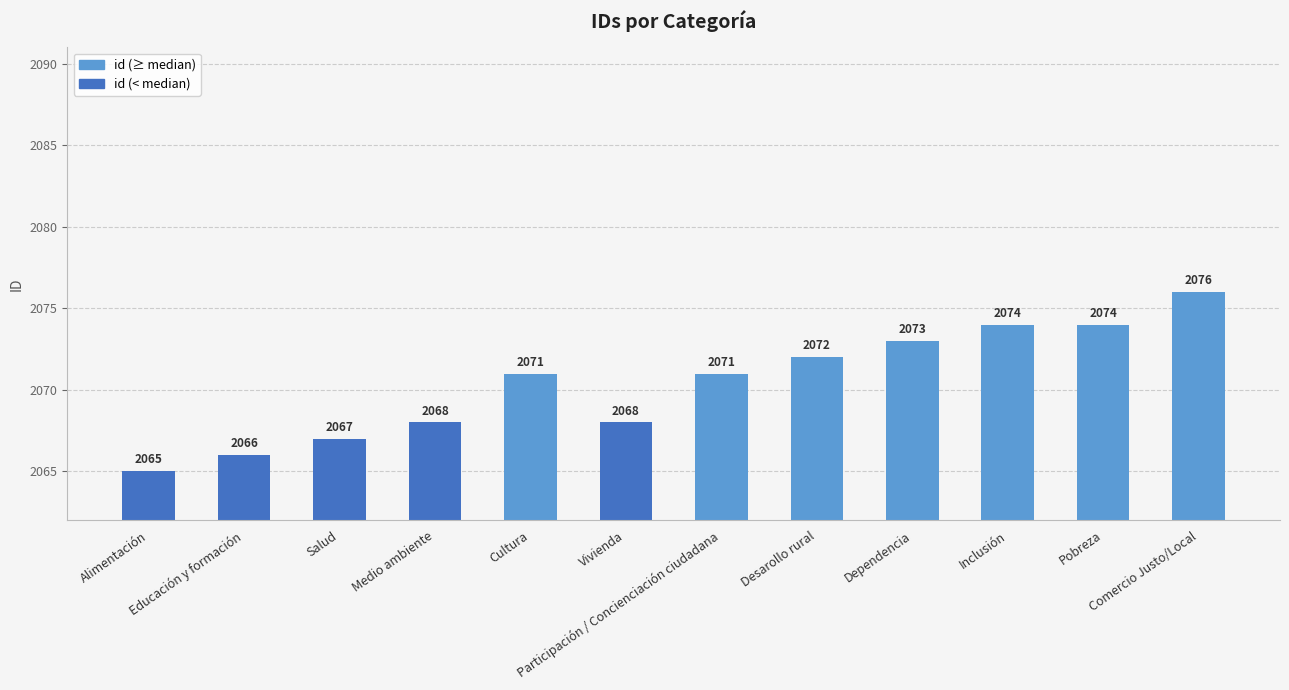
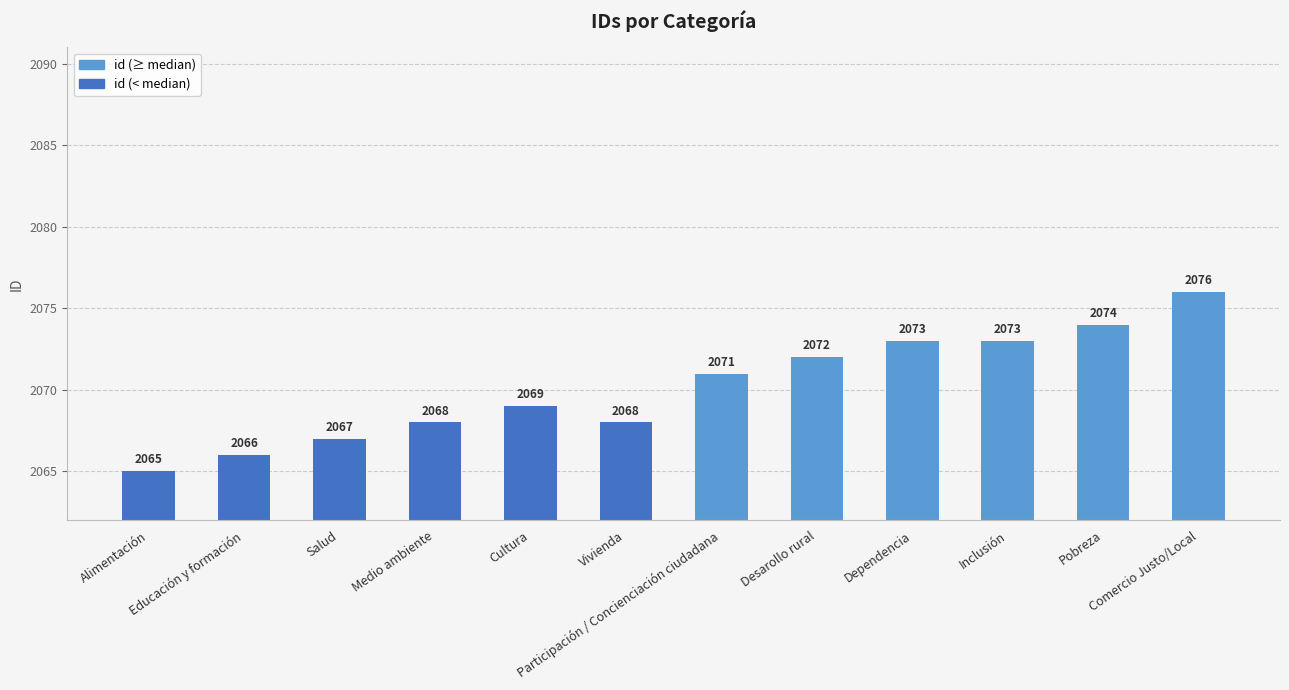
Cultura: 2071 -> 2069
Inclusión: 2074 -> 2073
